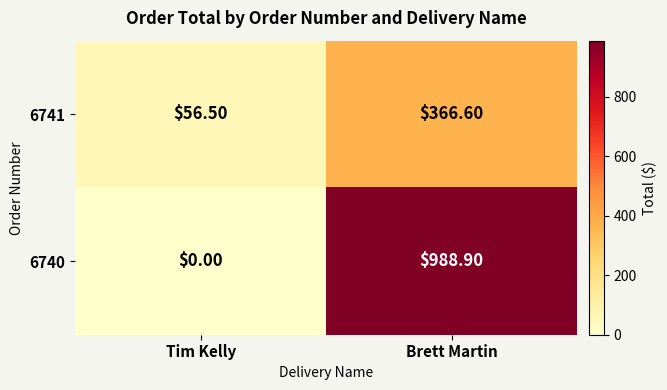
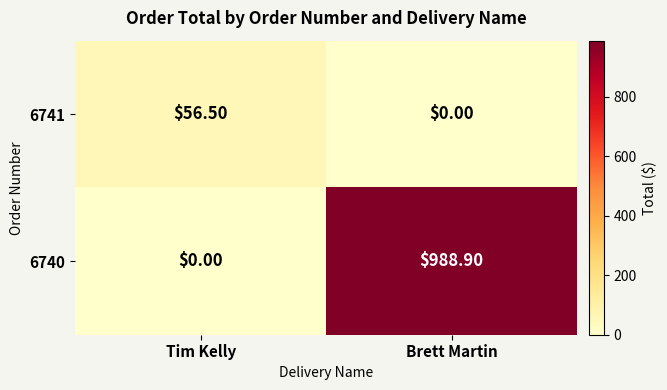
6741, Brett Martin: $366.60 -> $0.00
